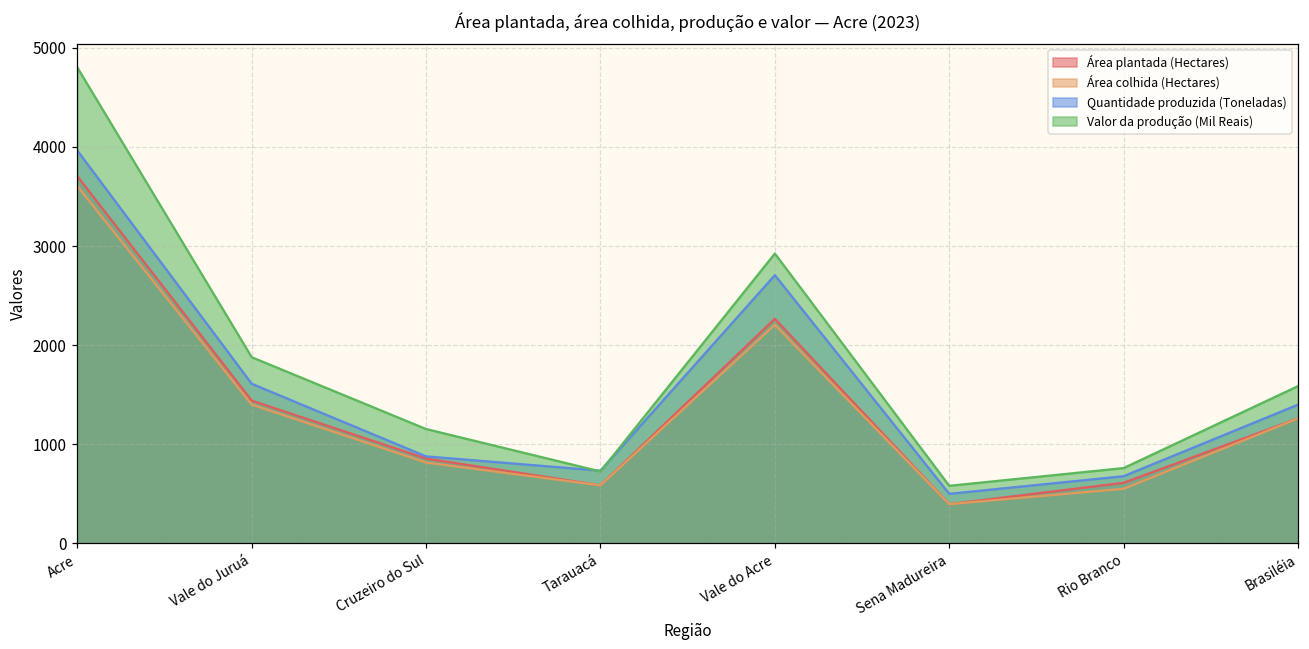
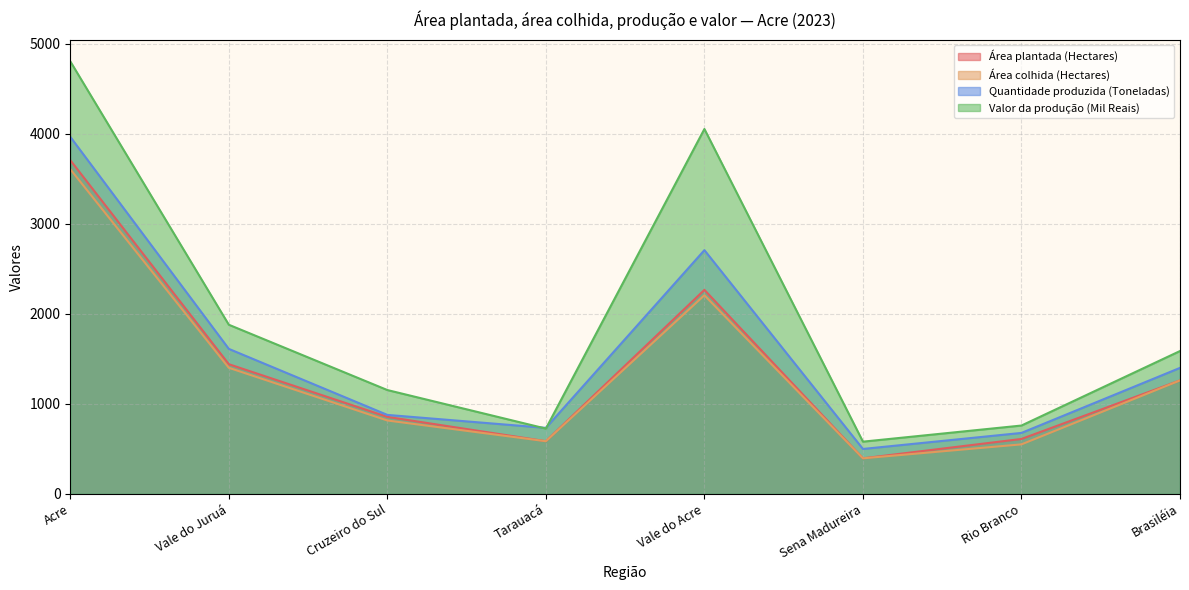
Valor da produção (Mil Reais), Vale do Acre: 2900 -> 4100
